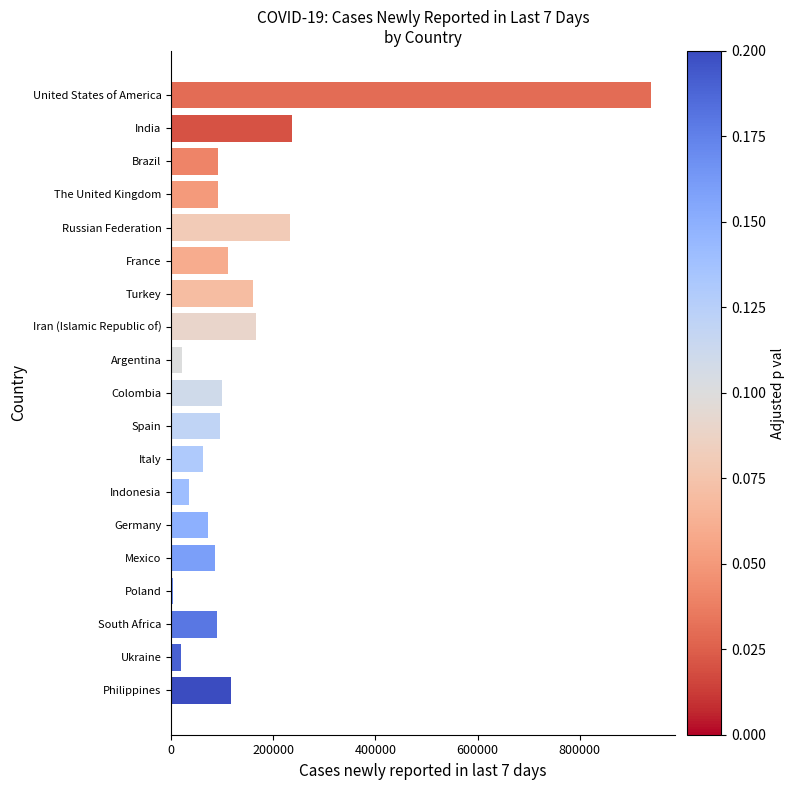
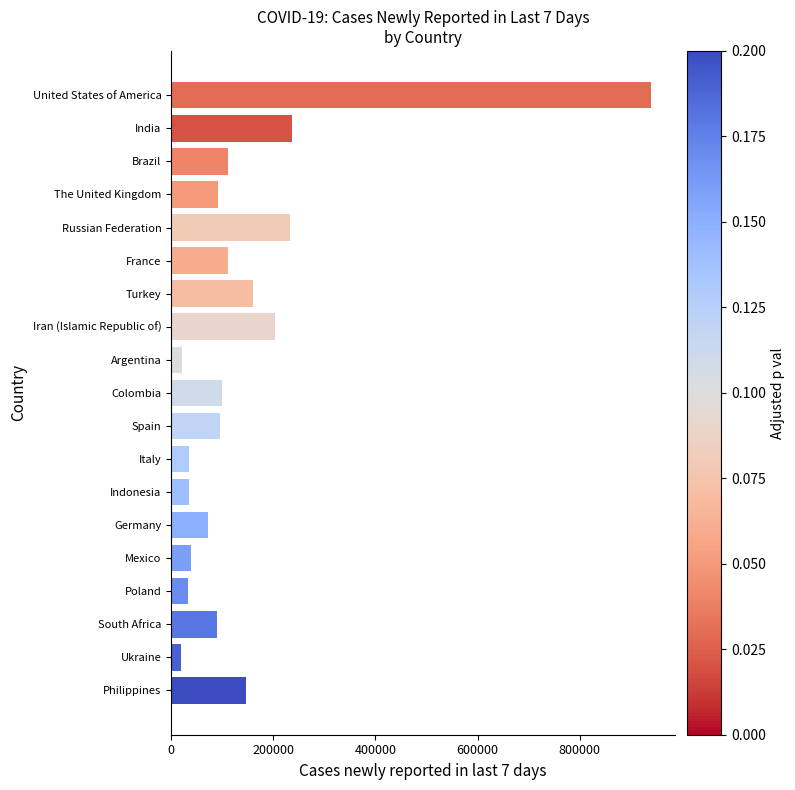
Brazil: 90000 -> 110000
Iran (Islamic Republic of): 170000 -> 200000
Italy: 60000 -> 30000
Mexico: 90000 -> 40000
Poland: 0 -> 30000
Philippines: 120000 -> 150000
